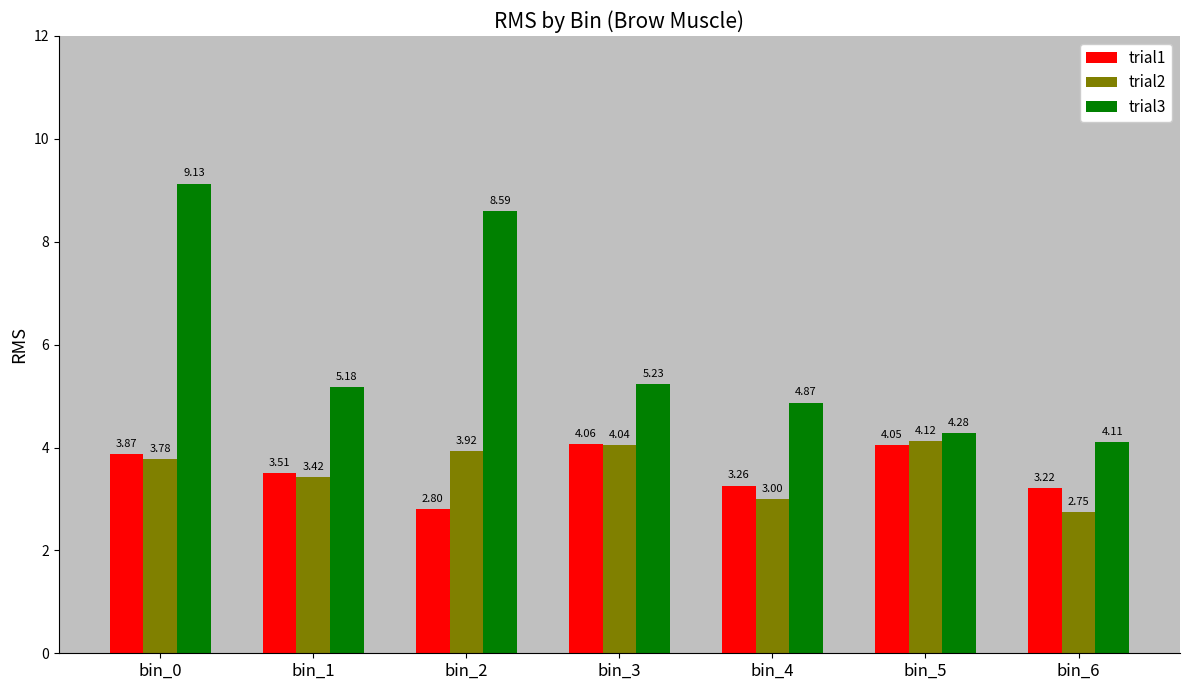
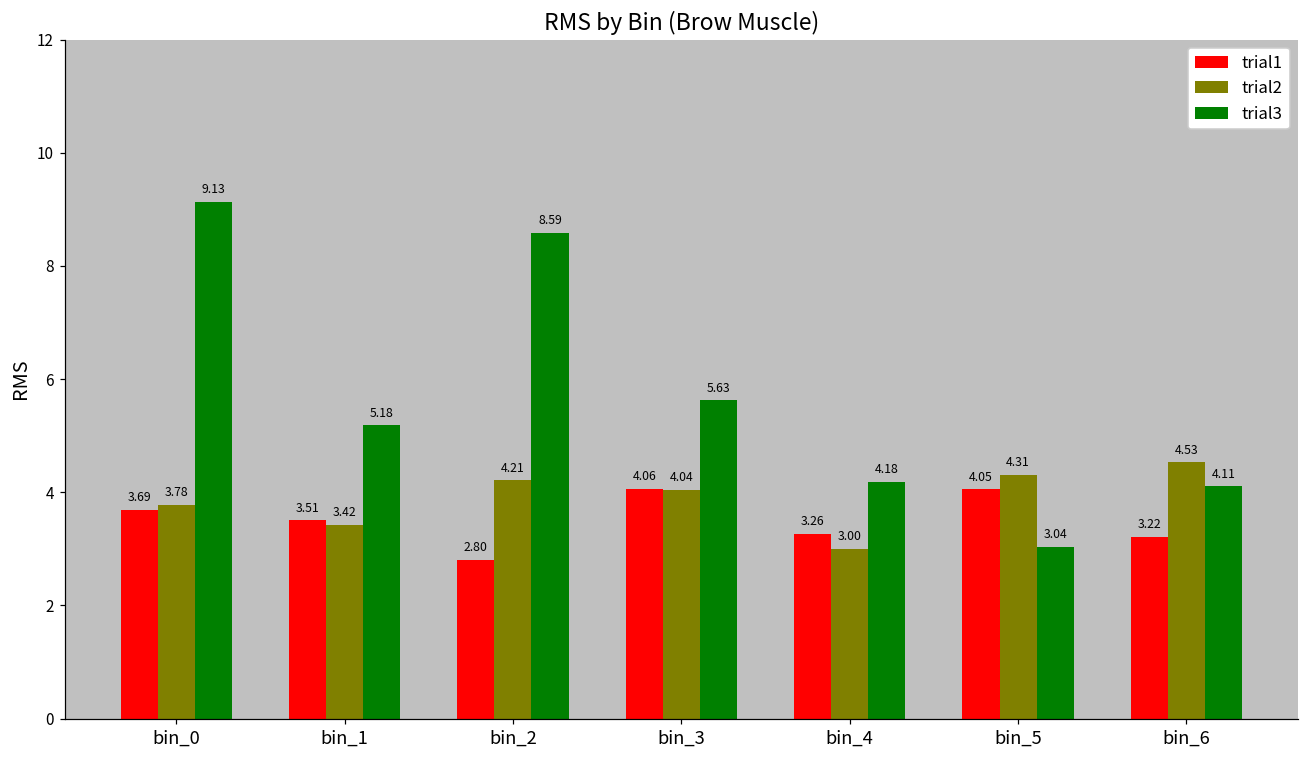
trial1, bin_0: 3.87 -> 3.69
trial2, bin_2: 3.92 -> 4.21
trial3, bin_3: 5.23 -> 5.63
trial3, bin_4: 4.87 -> 4.18
trial2, bin_5: 4.12 -> 4.31
trial3, bin_5: 4.28 -> 3.04
trial2, bin_6: 2.75 -> 4.53
